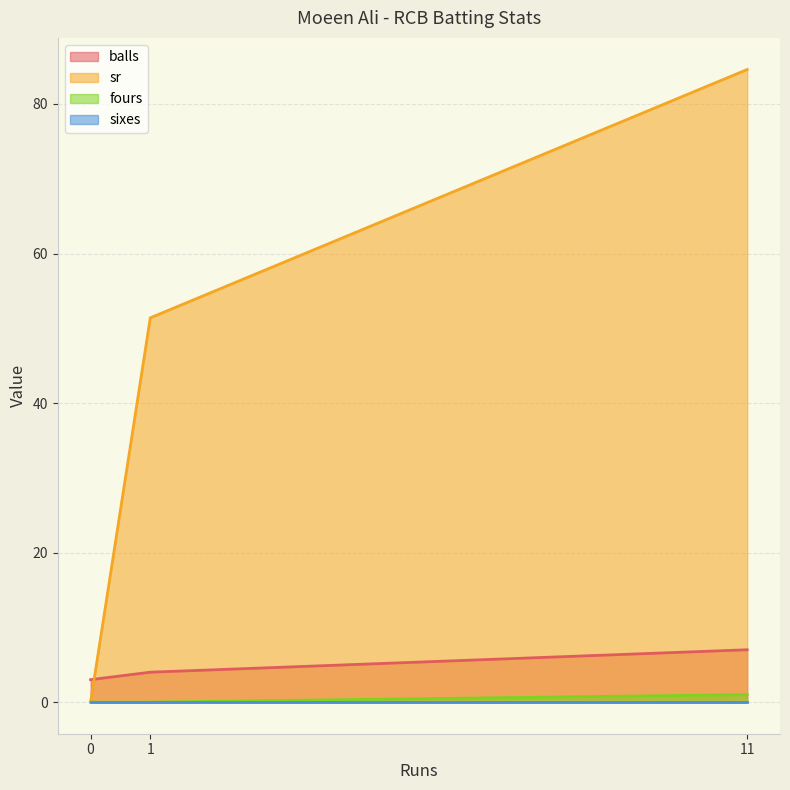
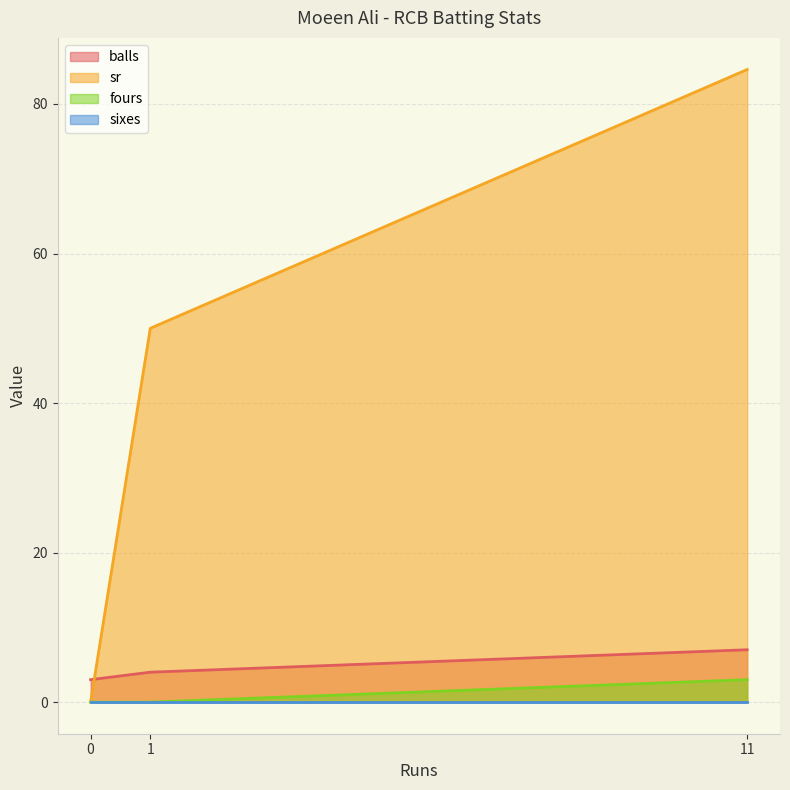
sr, 1: 51 -> 50
fours, 11: 1 -> 3
